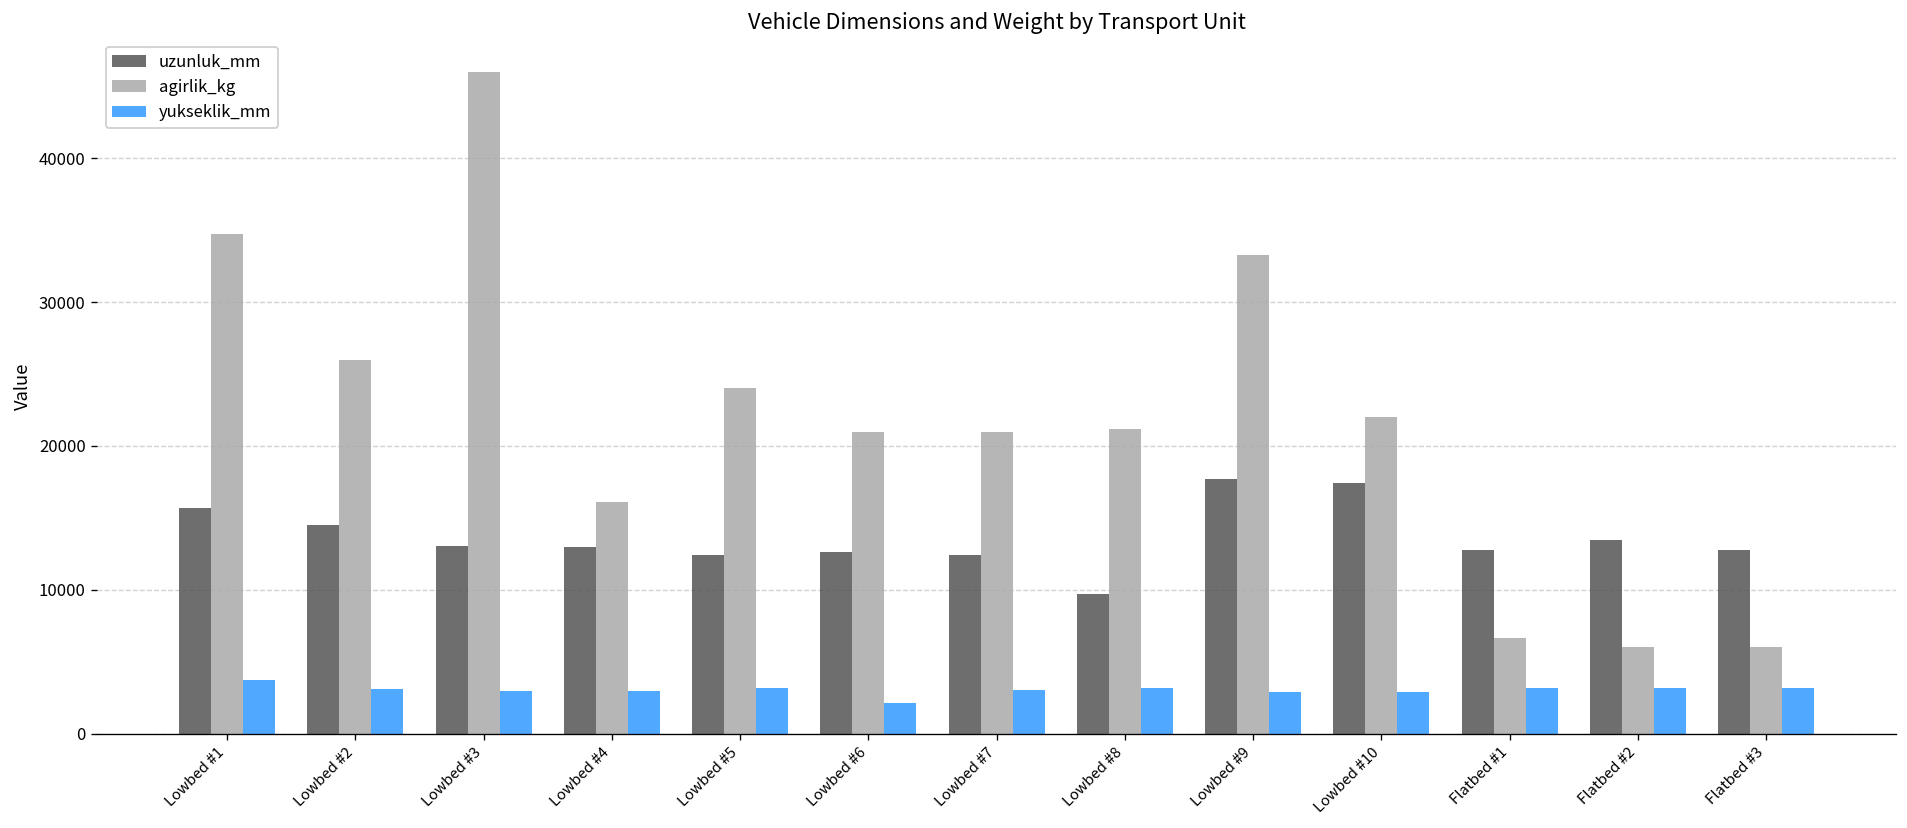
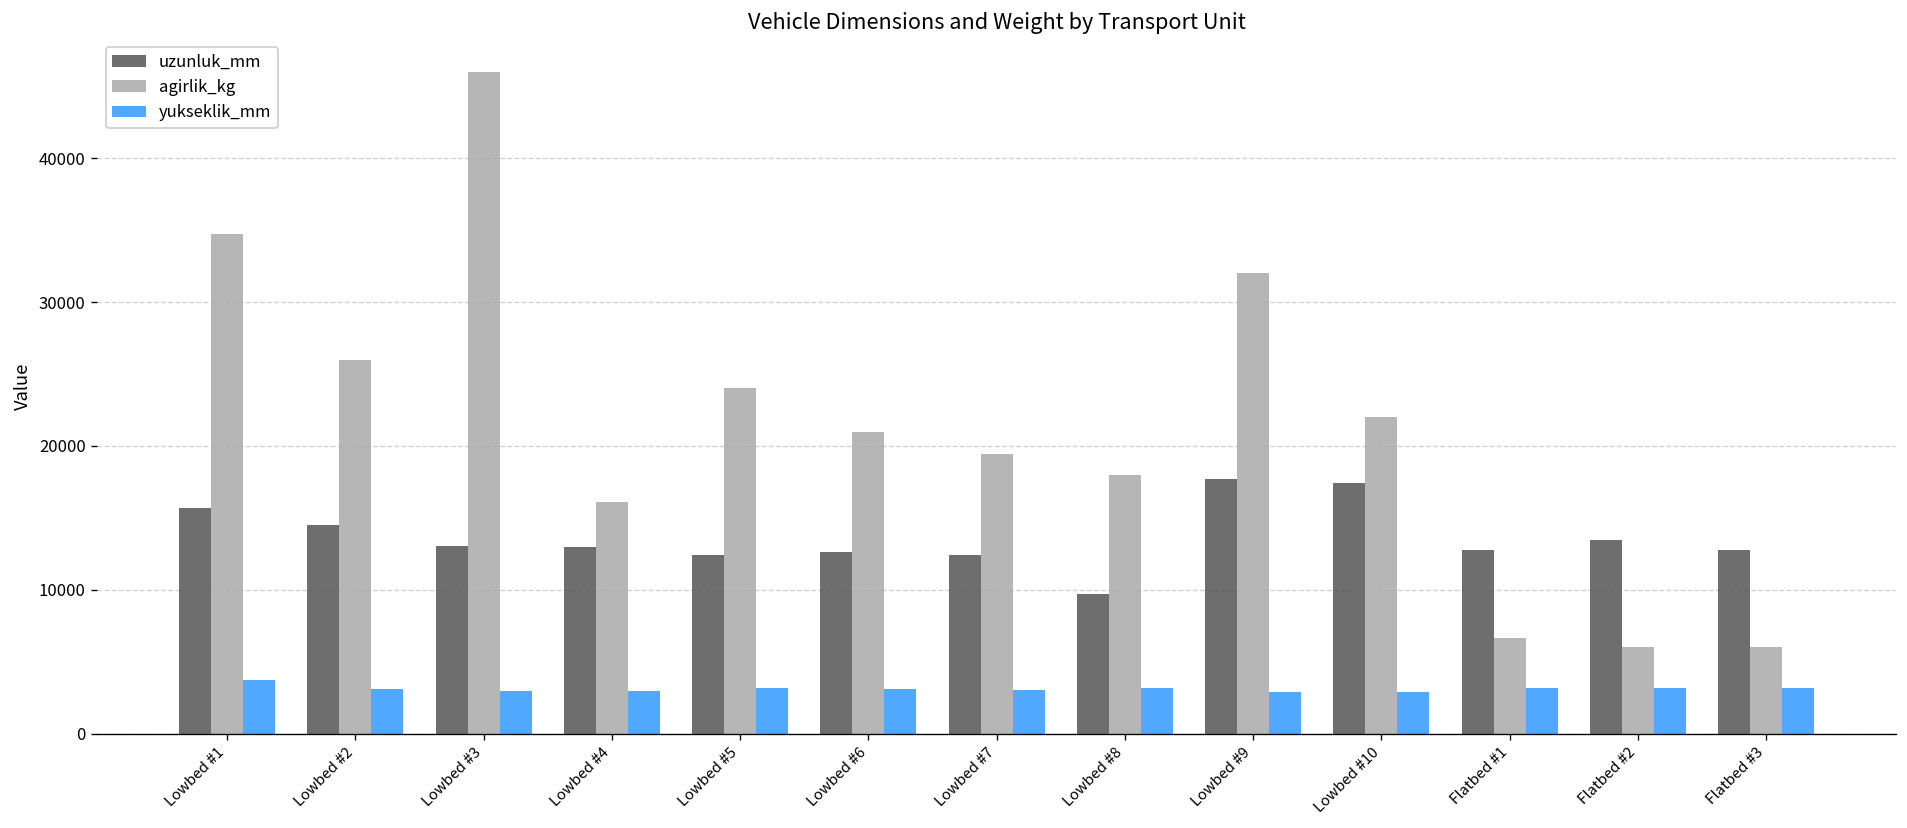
yukseklik_mm, Lowbed #6: 2100 -> 3100
agirlik_kg, Lowbed #7: 21000 -> 19500
agirlik_kg, Lowbed #8: 21200 -> 18000
agirlik_kg, Lowbed #9: 33300 -> 32000
